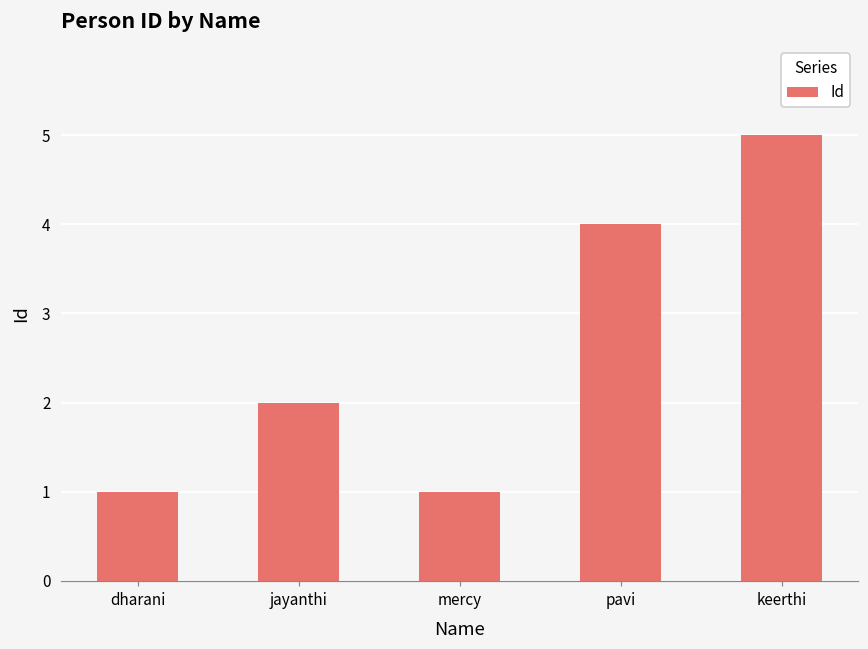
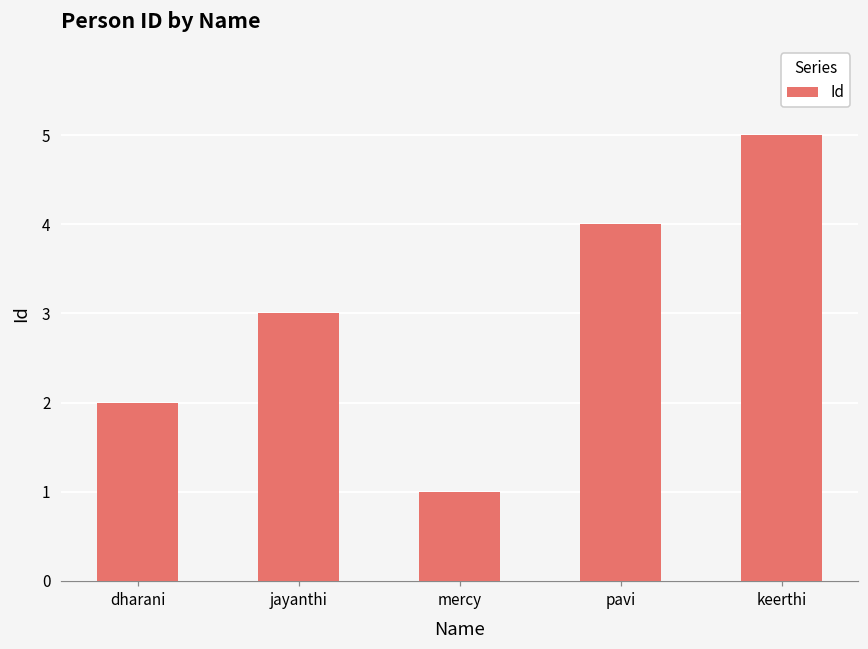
dharani: 1 -> 2
jayanthi: 2 -> 3
